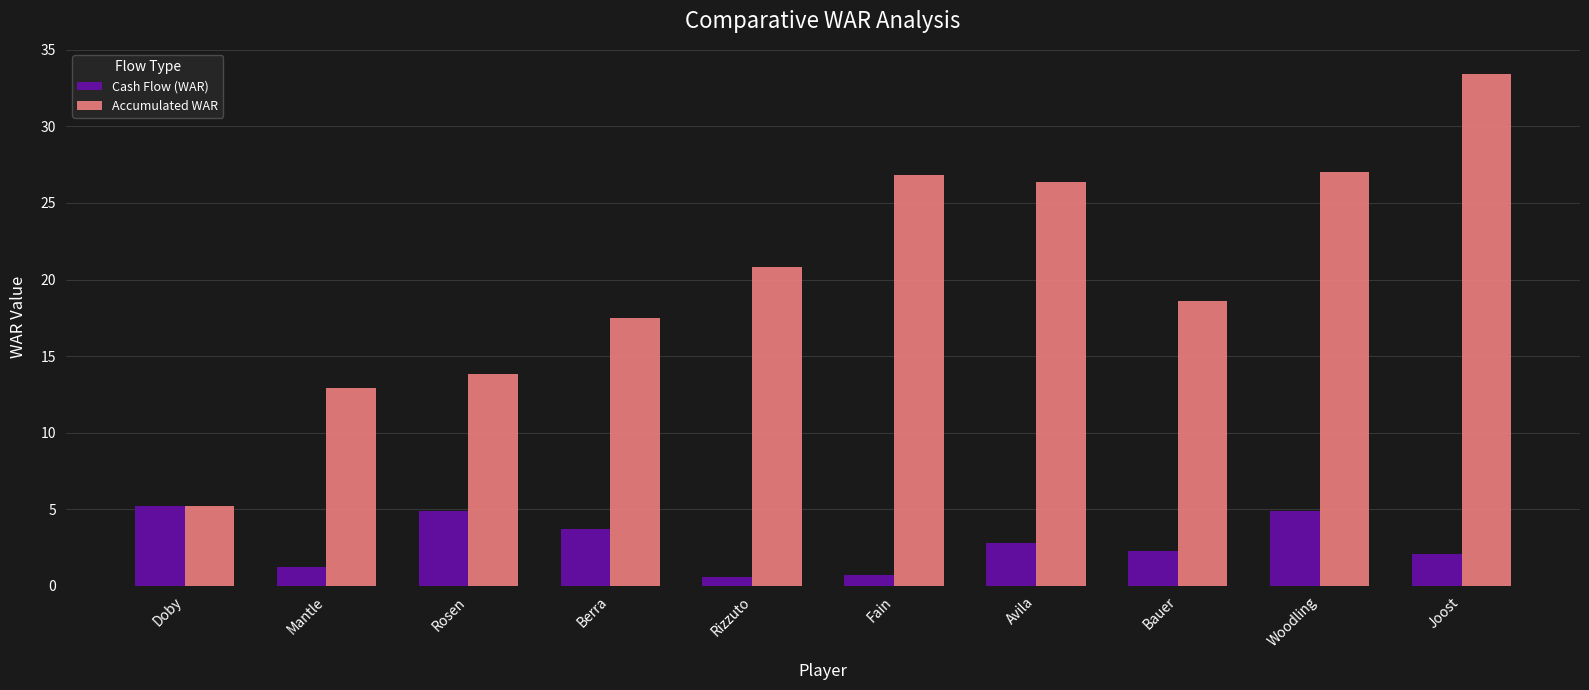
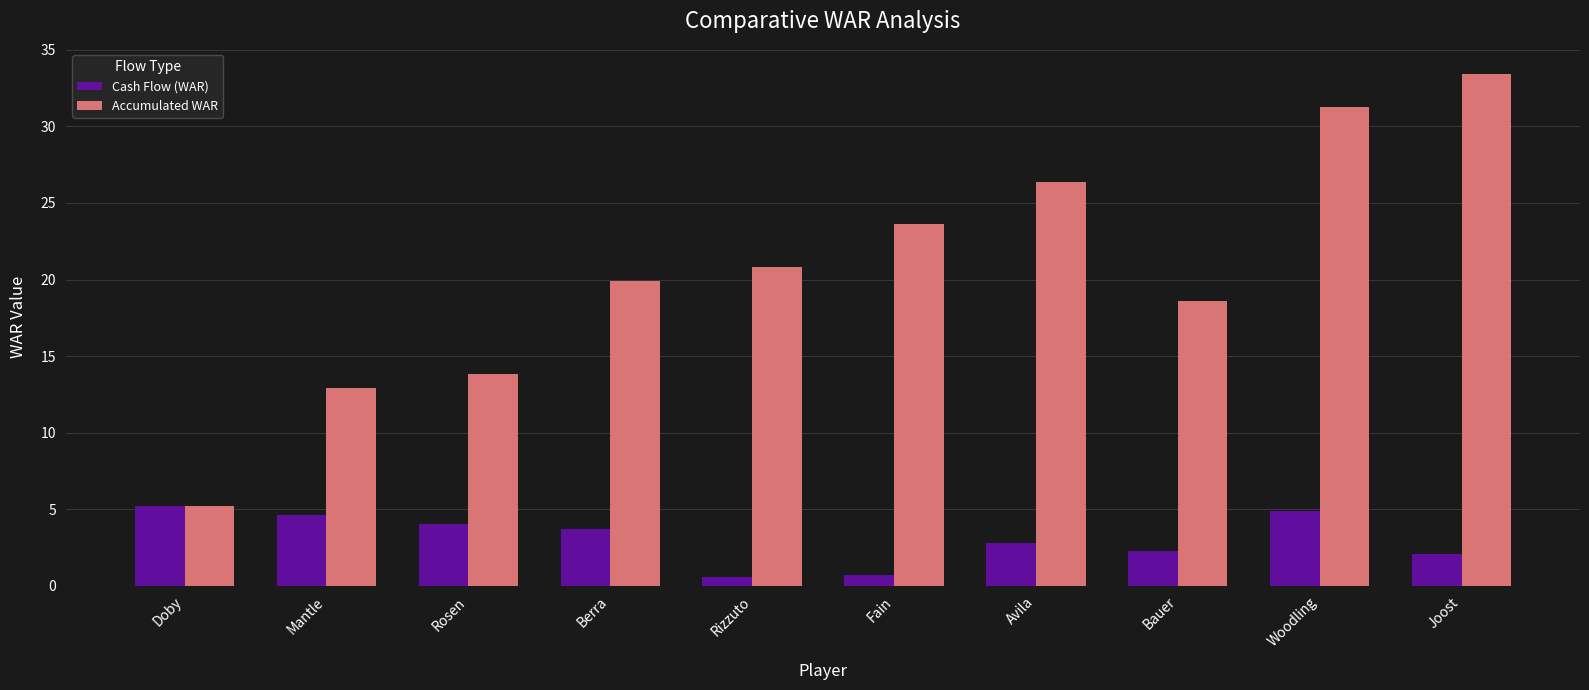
Cash Flow (WAR), Mantle: 1.2 -> 4.6
Cash Flow (WAR), Rosen: 4.9 -> 4.0
Accumulated WAR, Berra: 17.5 -> 19.9
Accumulated WAR, Fain: 26.8 -> 23.6
Accumulated WAR, Woodling: 27.0 -> 31.3
